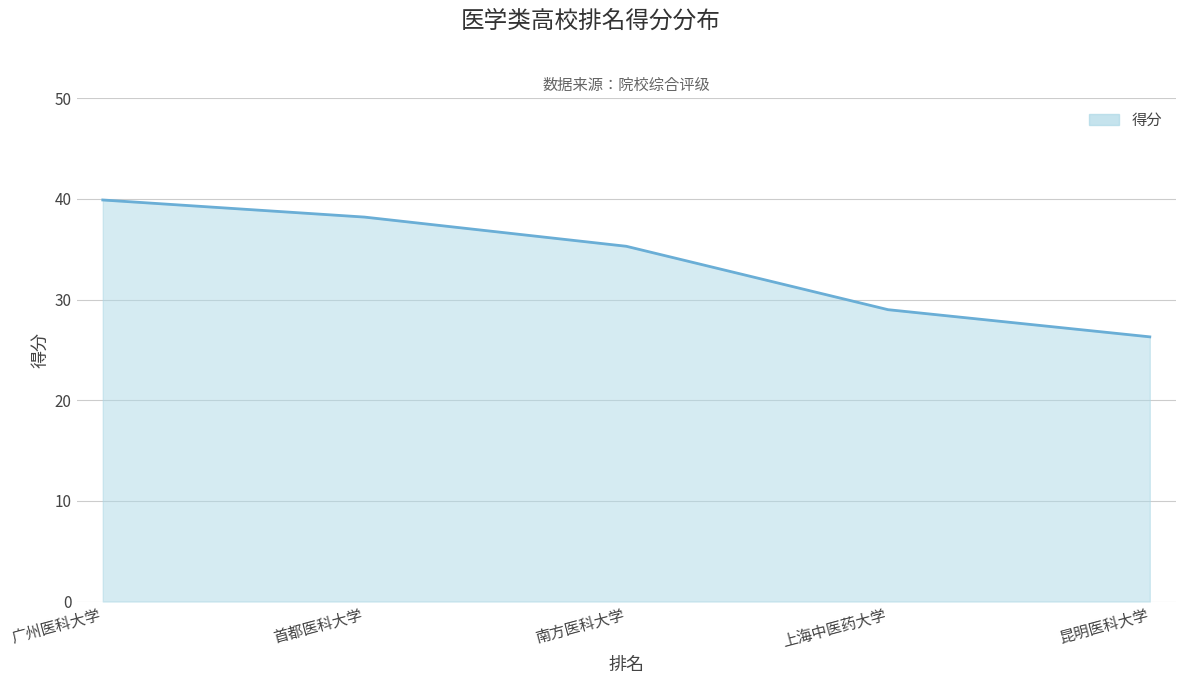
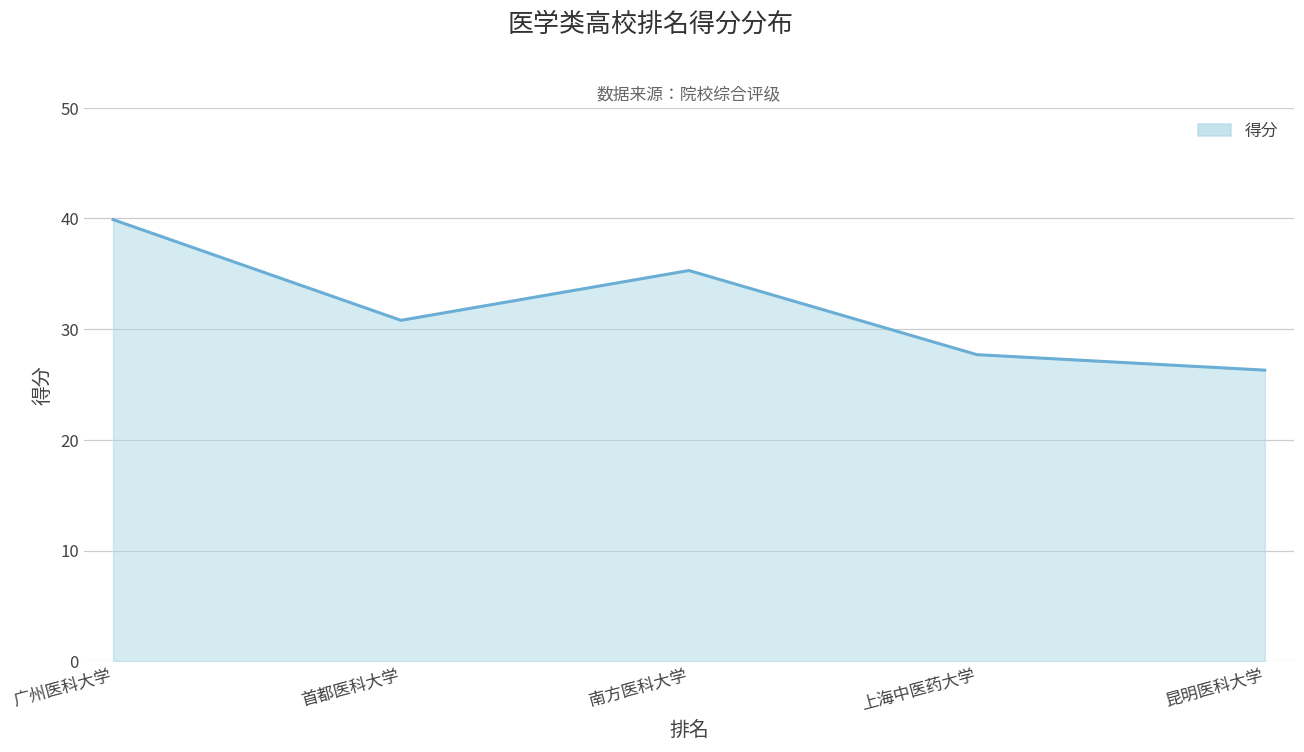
首都医科大学: 38.2 -> 30.8
上海中医药大学: 29.0 -> 27.7
